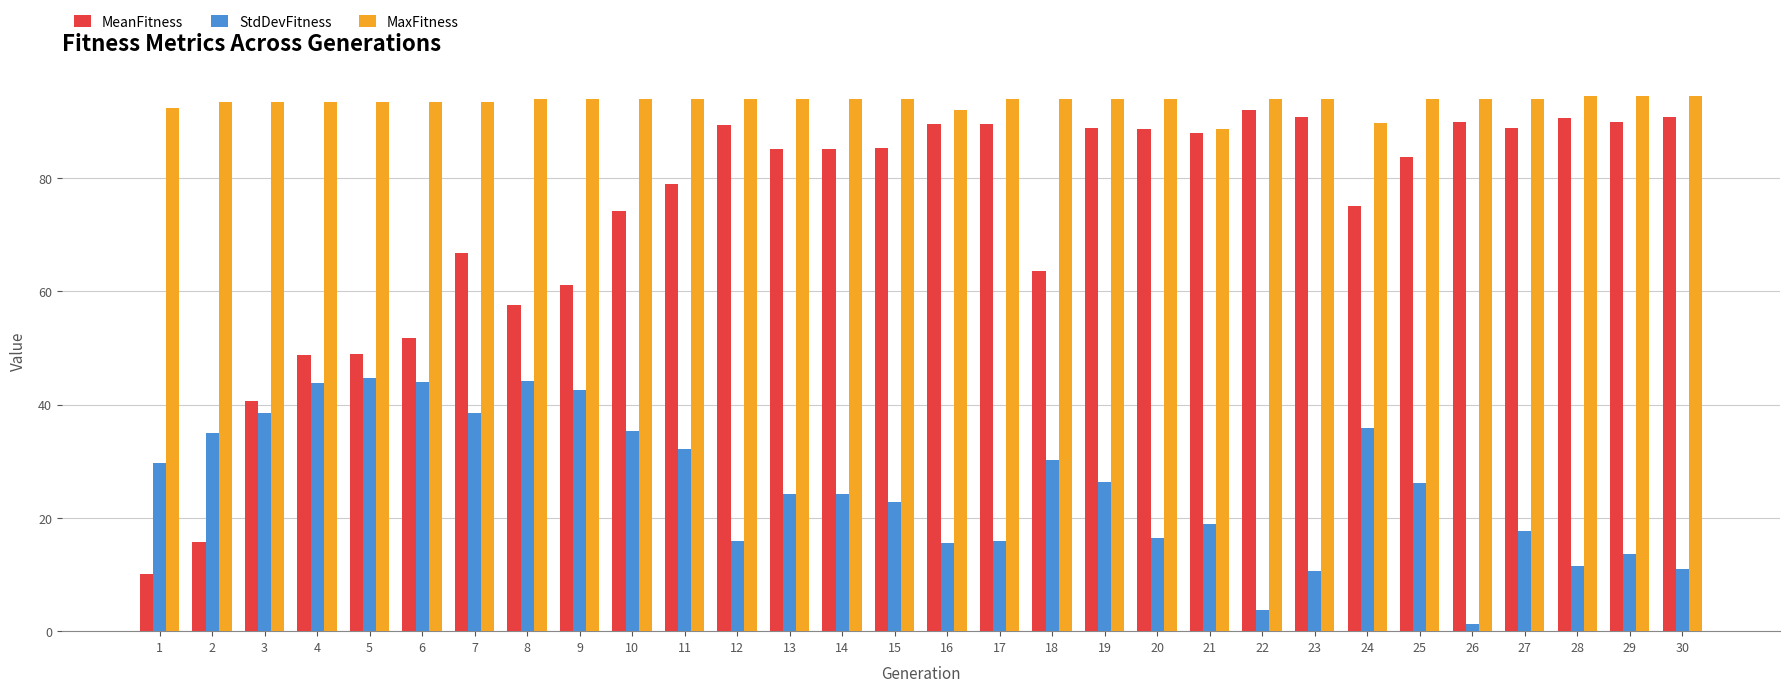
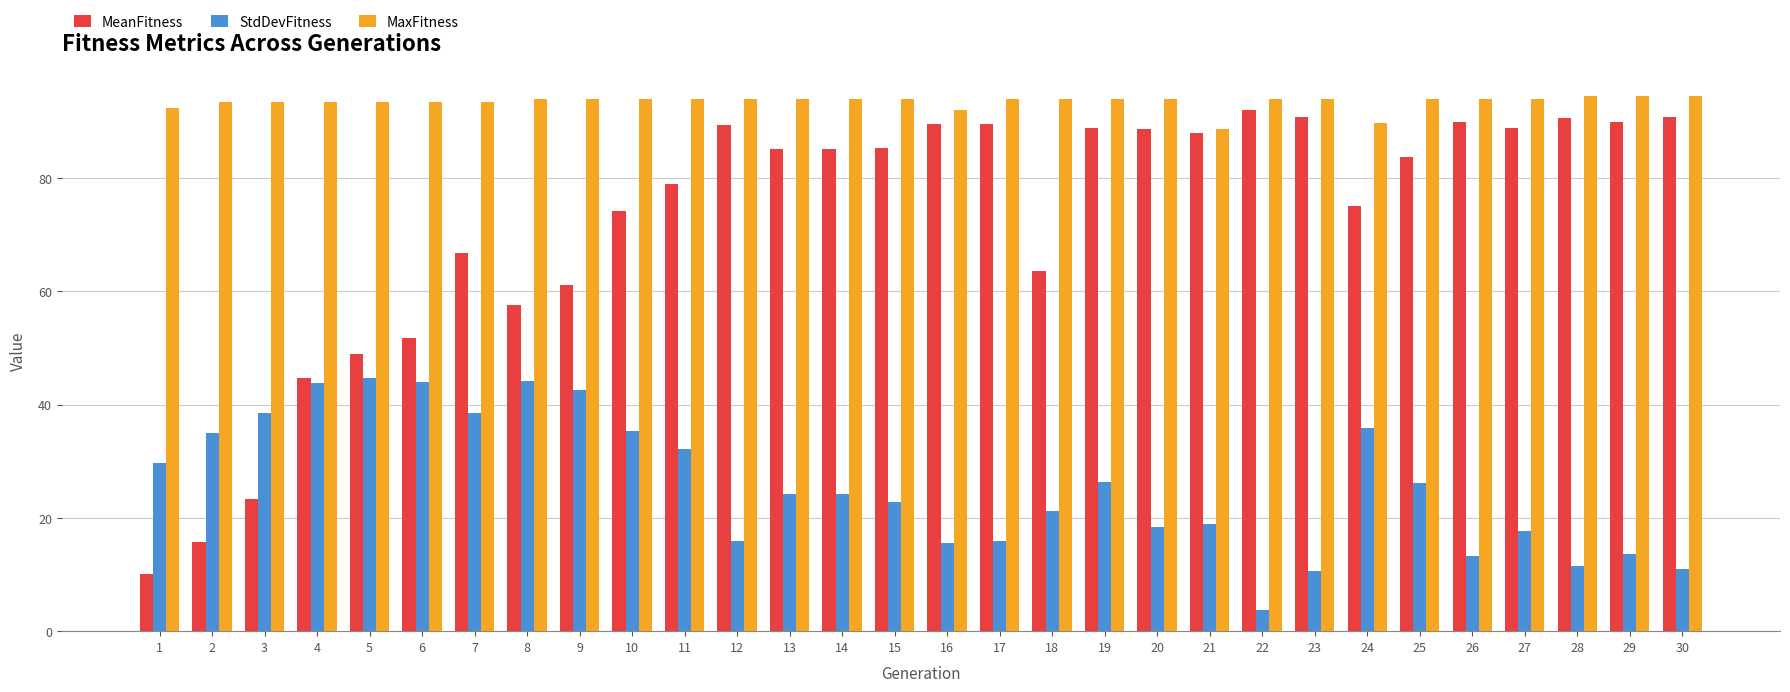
MeanFitness, 3: 41 -> 23
MeanFitness, 4: 49 -> 45
StdDevFitness, 18: 30 -> 21
StdDevFitness, 20: 16 -> 18
StdDevFitness, 26: 1 -> 13
